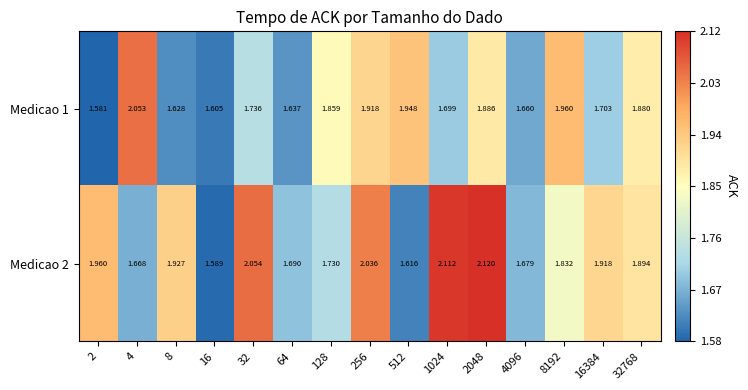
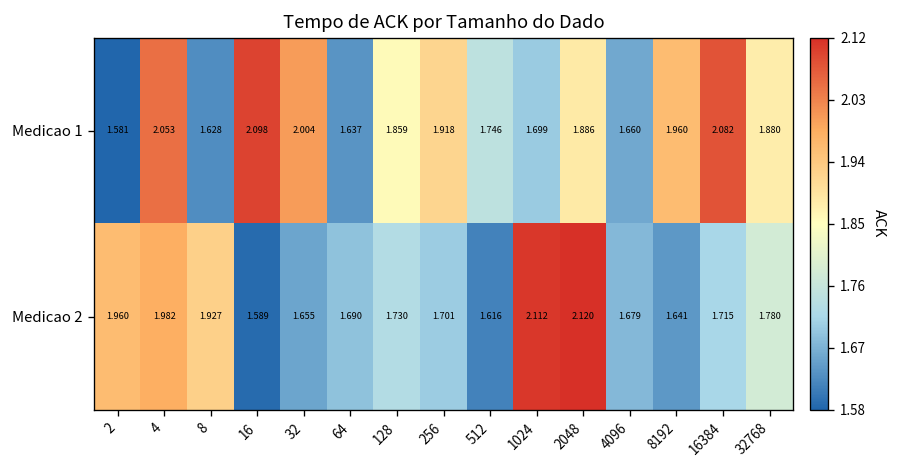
Medicao 1, 16: 1.605 -> 2.098
Medicao 1, 32: 1.736 -> 2.004
Medicao 1, 512: 1.948 -> 1.746
Medicao 1, 16384: 1.703 -> 2.082
Medicao 2, 4: 1.668 -> 1.982
Medicao 2, 32: 2.054 -> 1.655
Medicao 2, 256: 2.036 -> 1.701
Medicao 2, 8192: 1.832 -> 1.641
Medicao 2, 16384: 1.918 -> 1.715
Medicao 2, 32768: 1.894 -> 1.780
